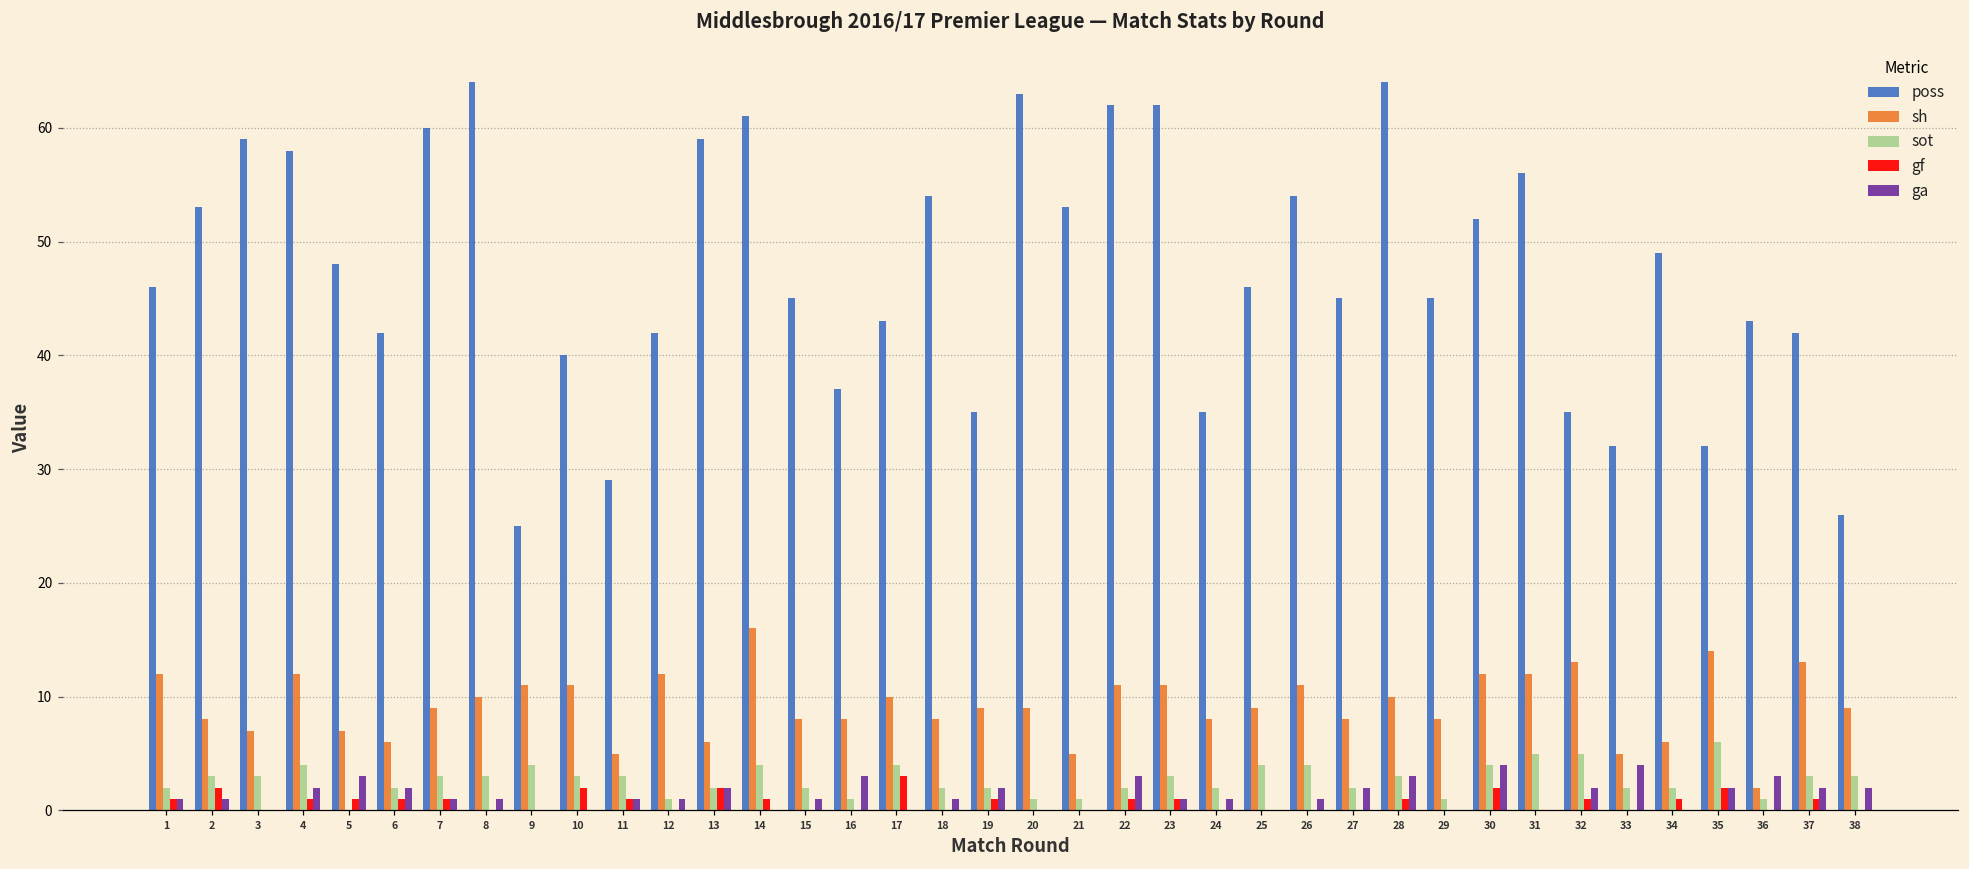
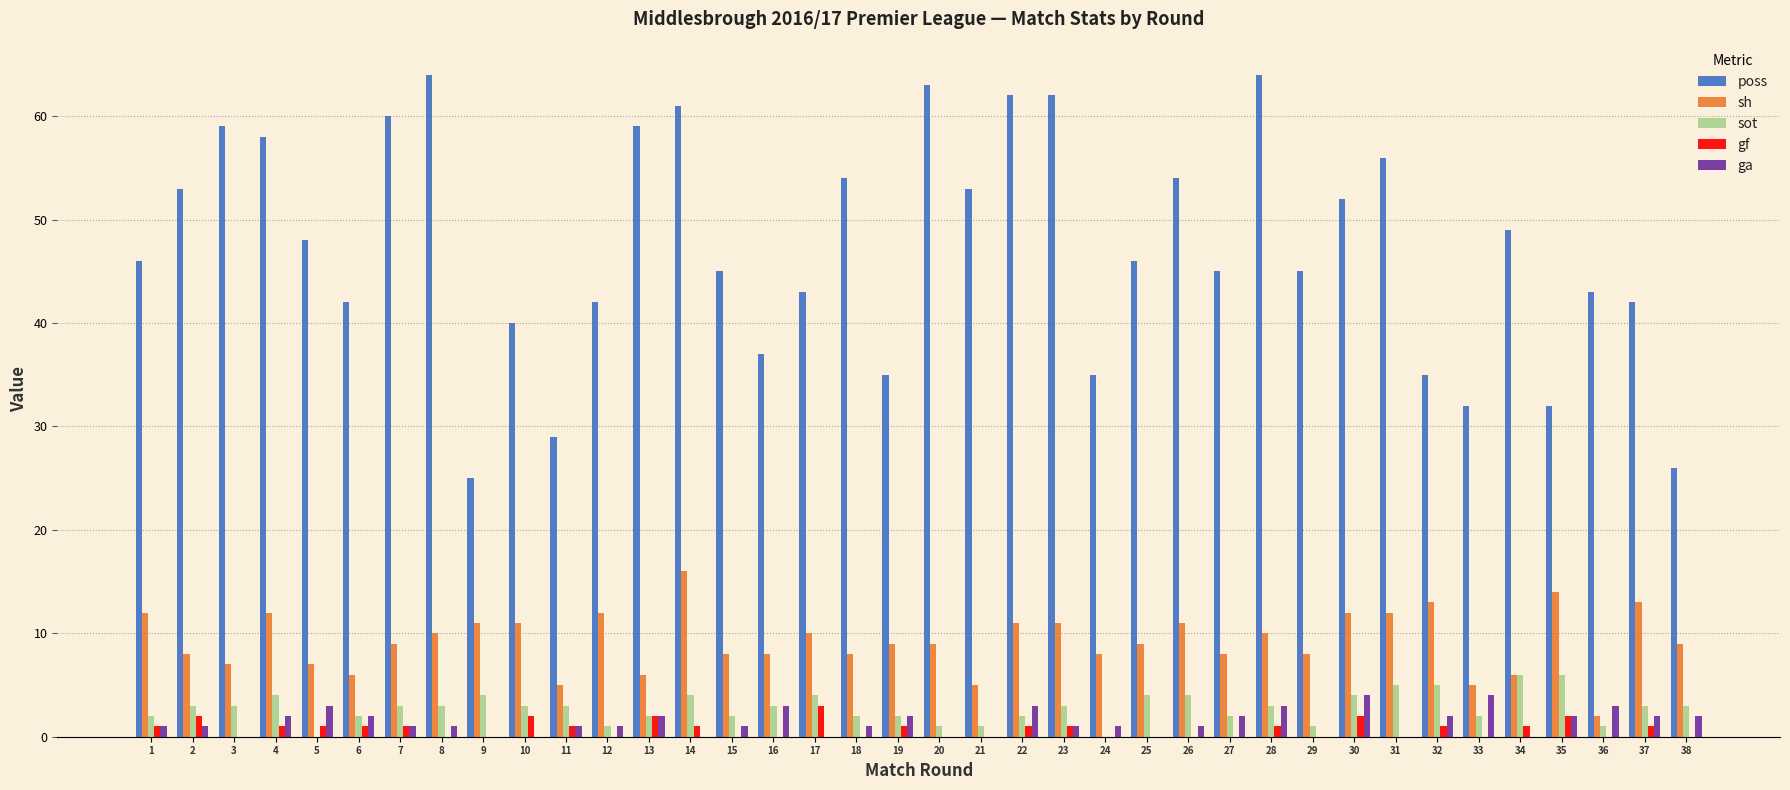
sot, 16: 1 -> 3
sot, 24: 2 -> 0
sot, 34: 2 -> 6
